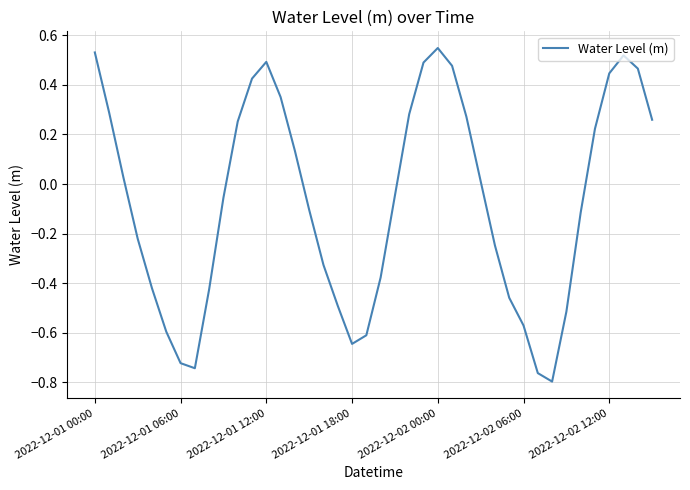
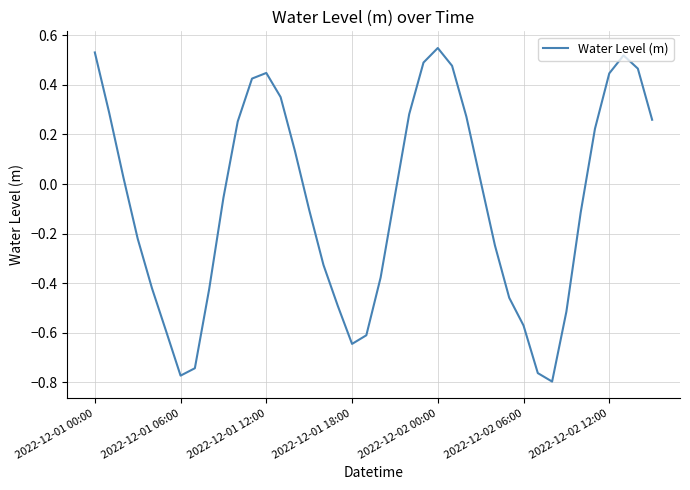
2022-12-01 06:00: -0.72 -> -0.77
2022-12-01 12:00: 0.49 -> 0.45
